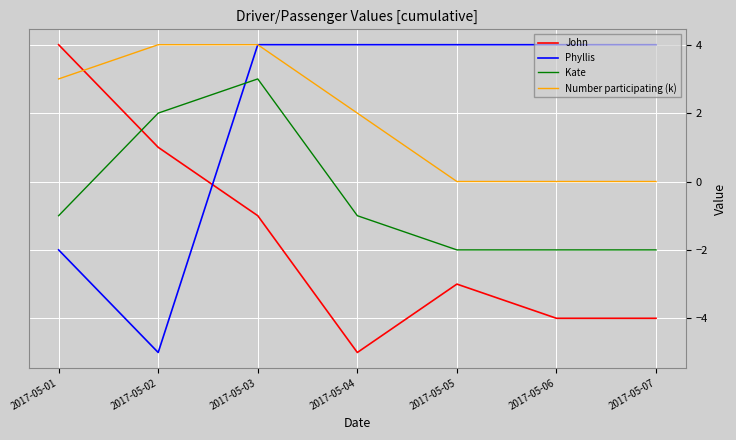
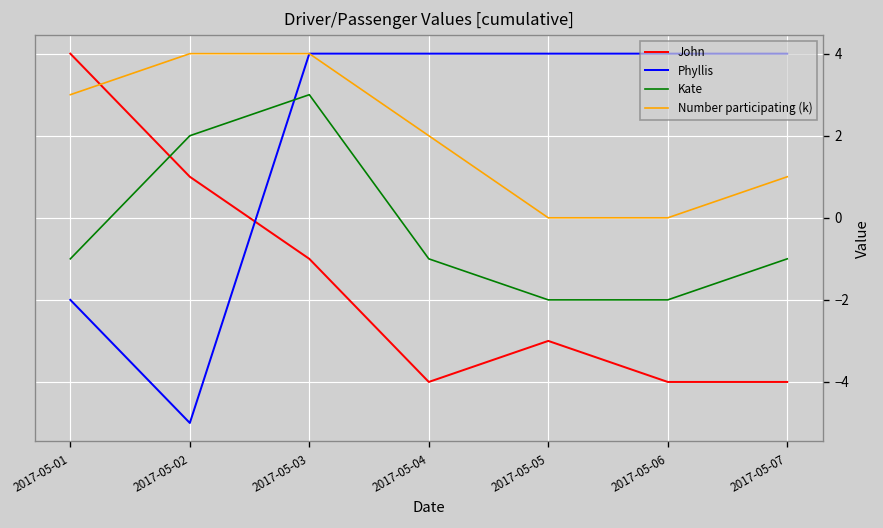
John, 2017-05-04: -5 -> -4
Kate, 2017-05-07: -2 -> -1
Number participating (k), 2017-05-07: 0 -> 1
